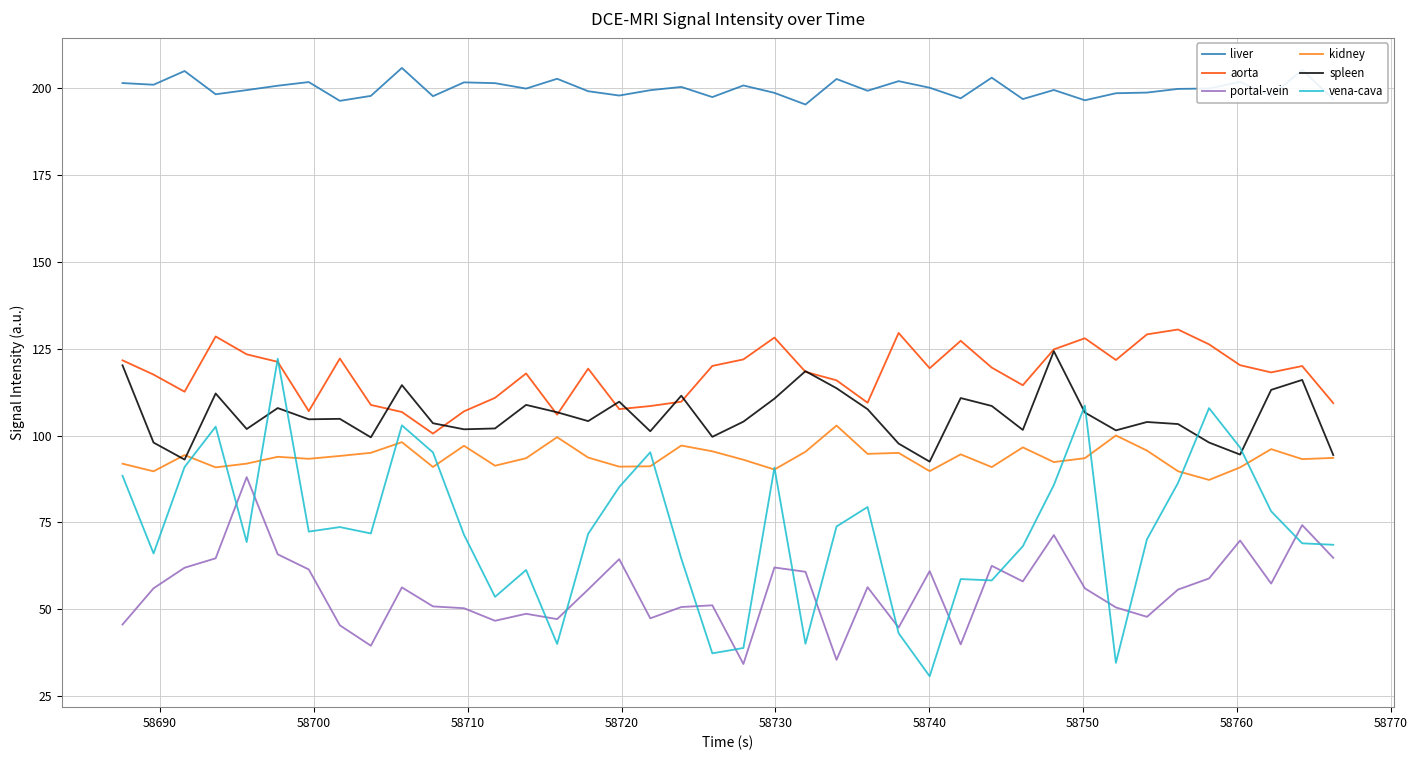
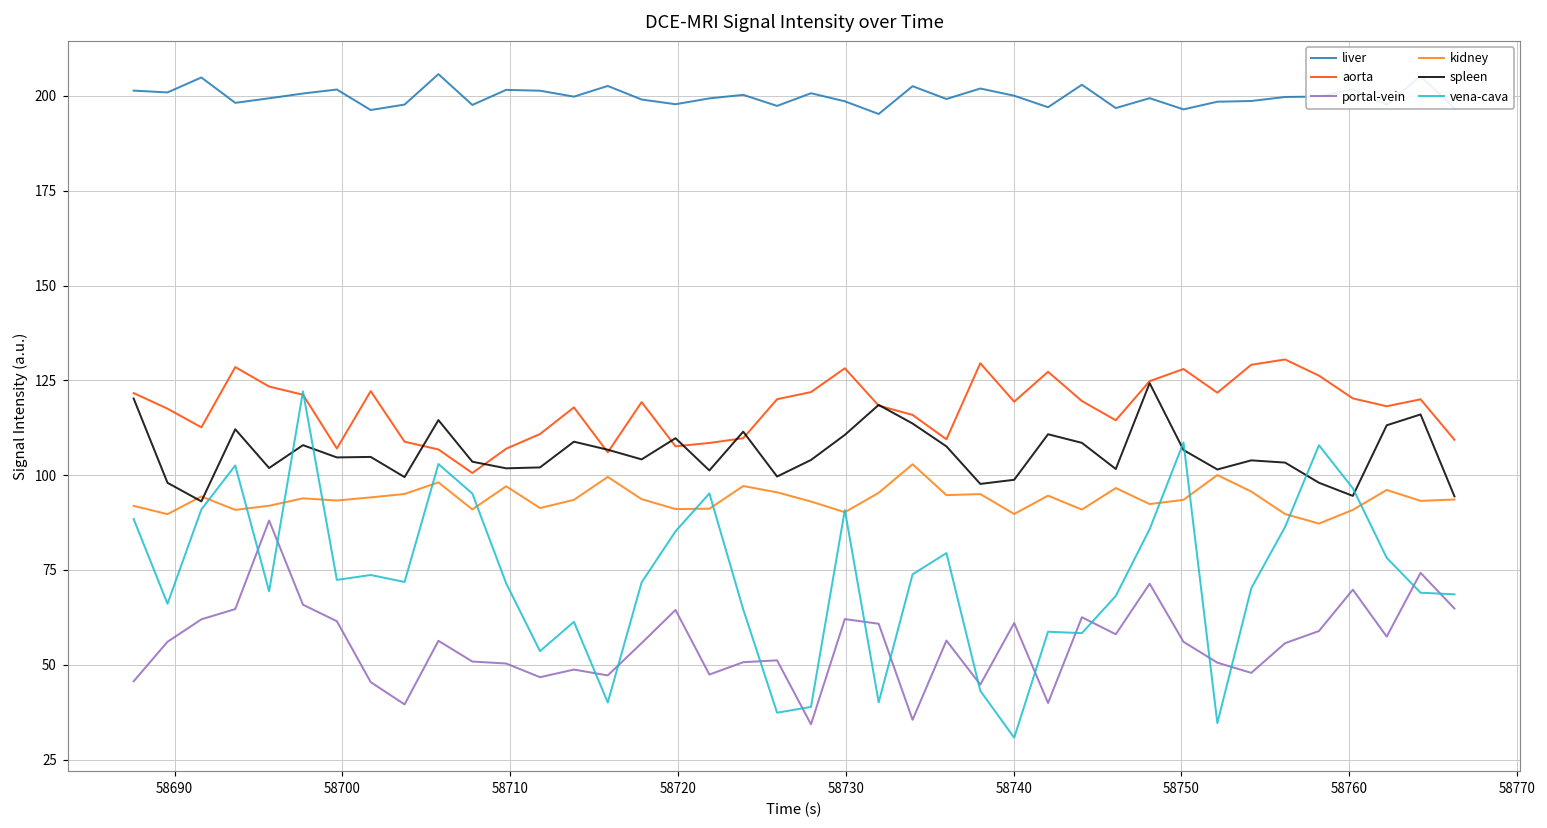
spleen, 58740: 92 -> 99
